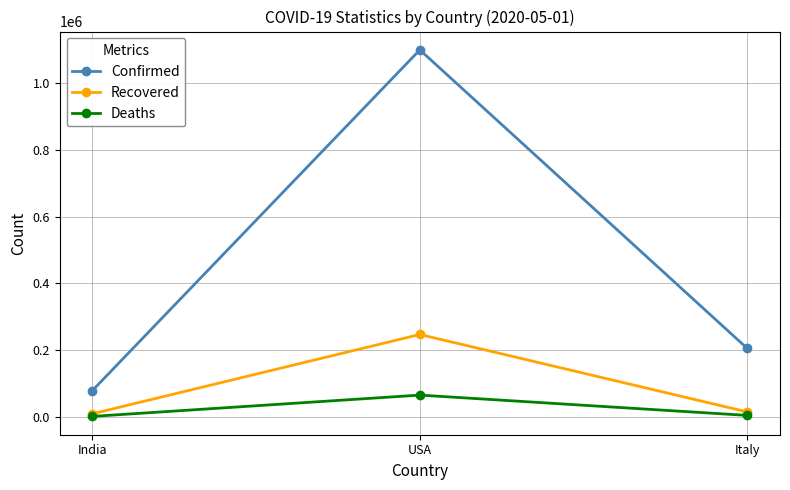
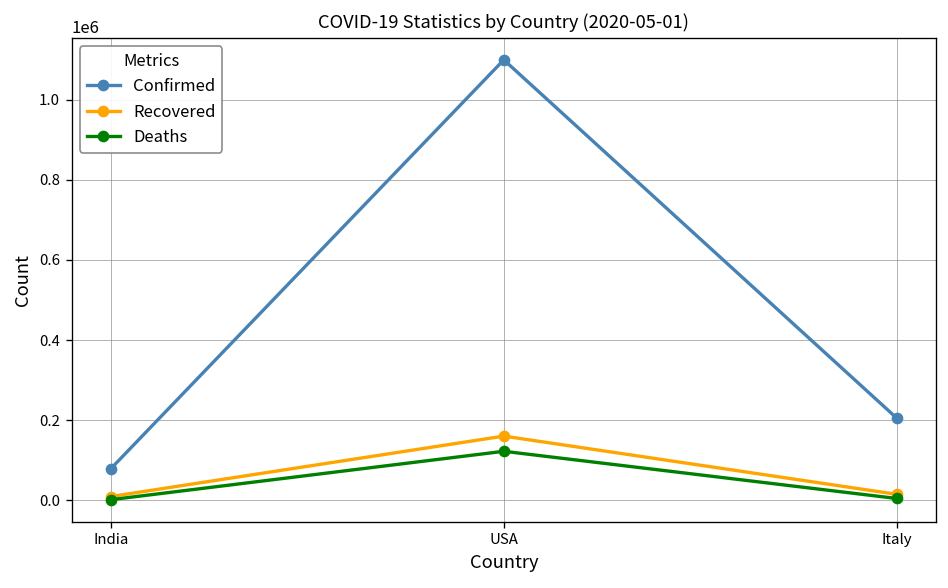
Recovered, USA: 250000 -> 160000
Deaths, USA: 70000 -> 120000
